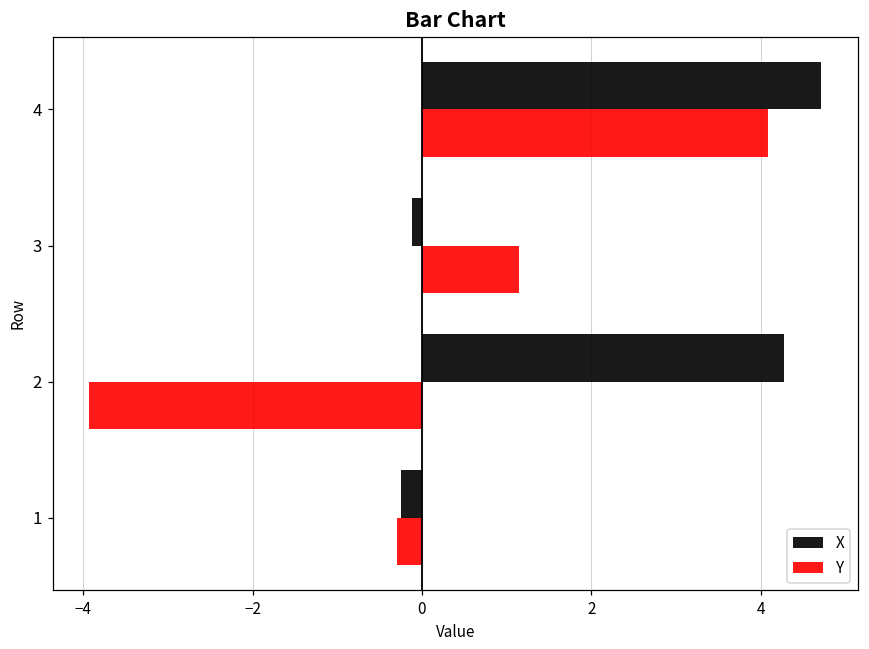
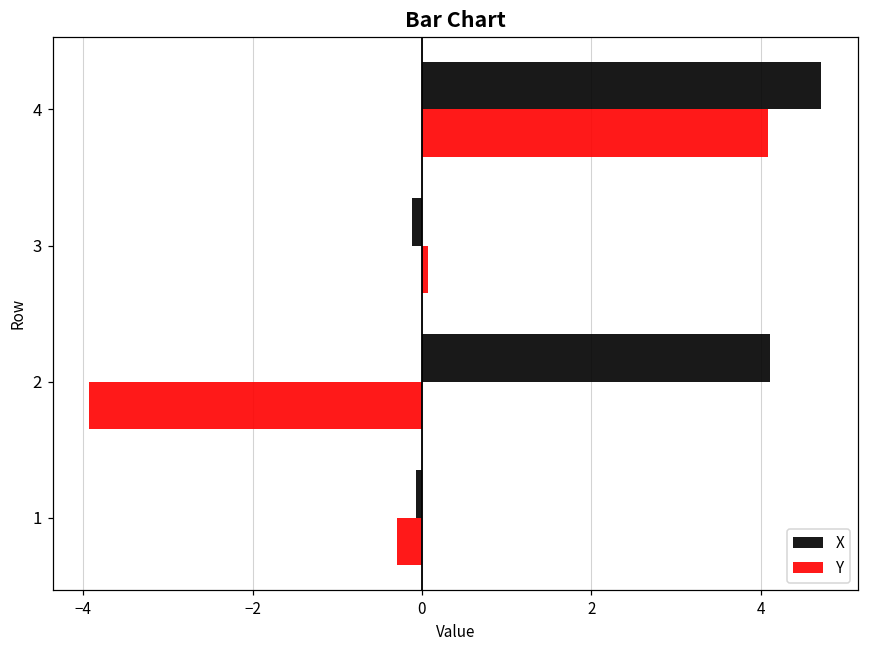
Y, 3: 1.1 -> 0.1
X, 2: 4.3 -> 4.1
X, 1: -0.2 -> -0.1
